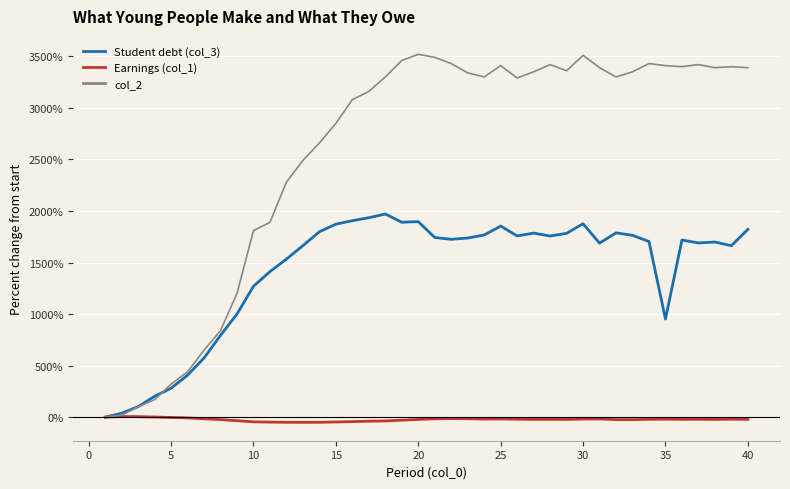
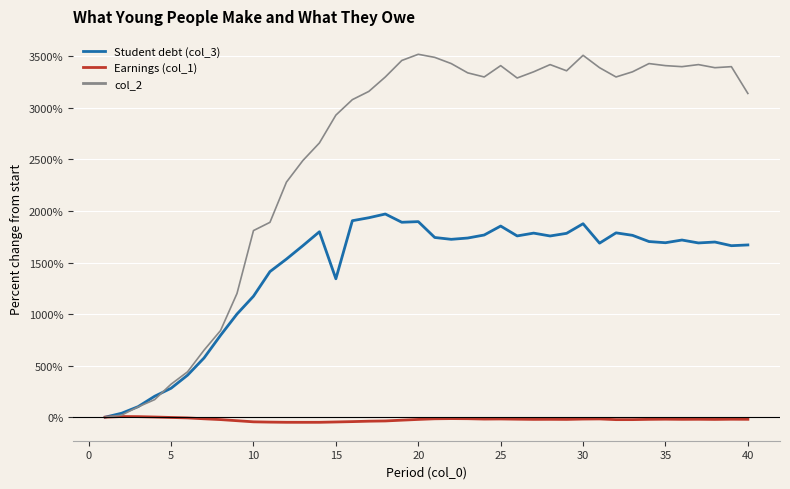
Student debt (col_3), 10: 1270% -> 1170%
Student debt (col_3), 15: 1870% -> 1340%
col_2, 15: 2850% -> 2930%
Student debt (col_3), 35: 950% -> 1690%
Student debt (col_3), 40: 1820% -> 1670%
col_2, 40: 3390% -> 3140%
